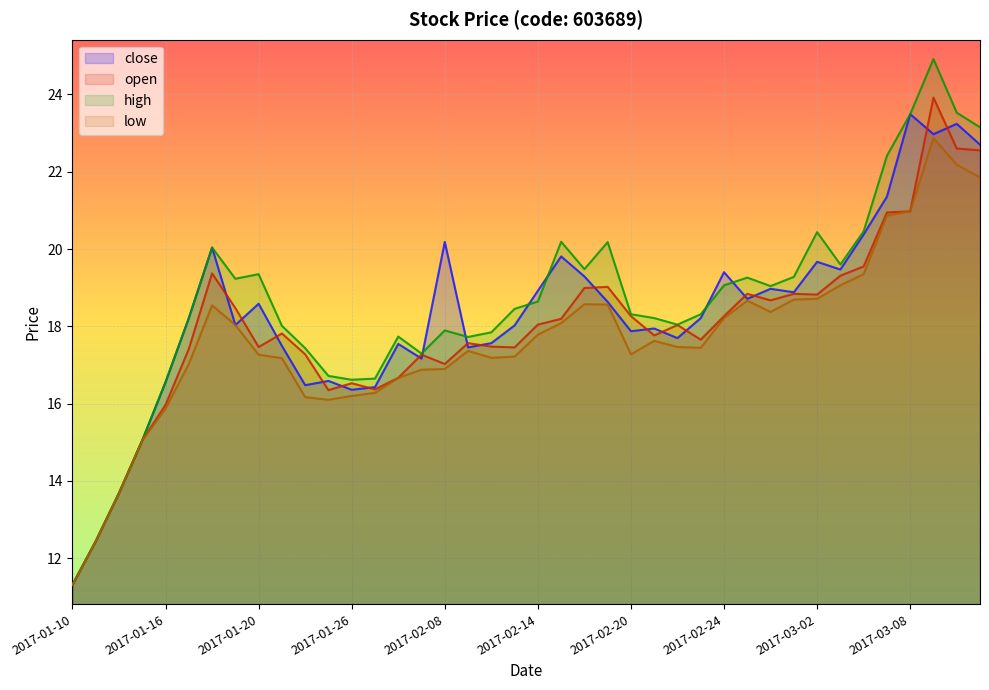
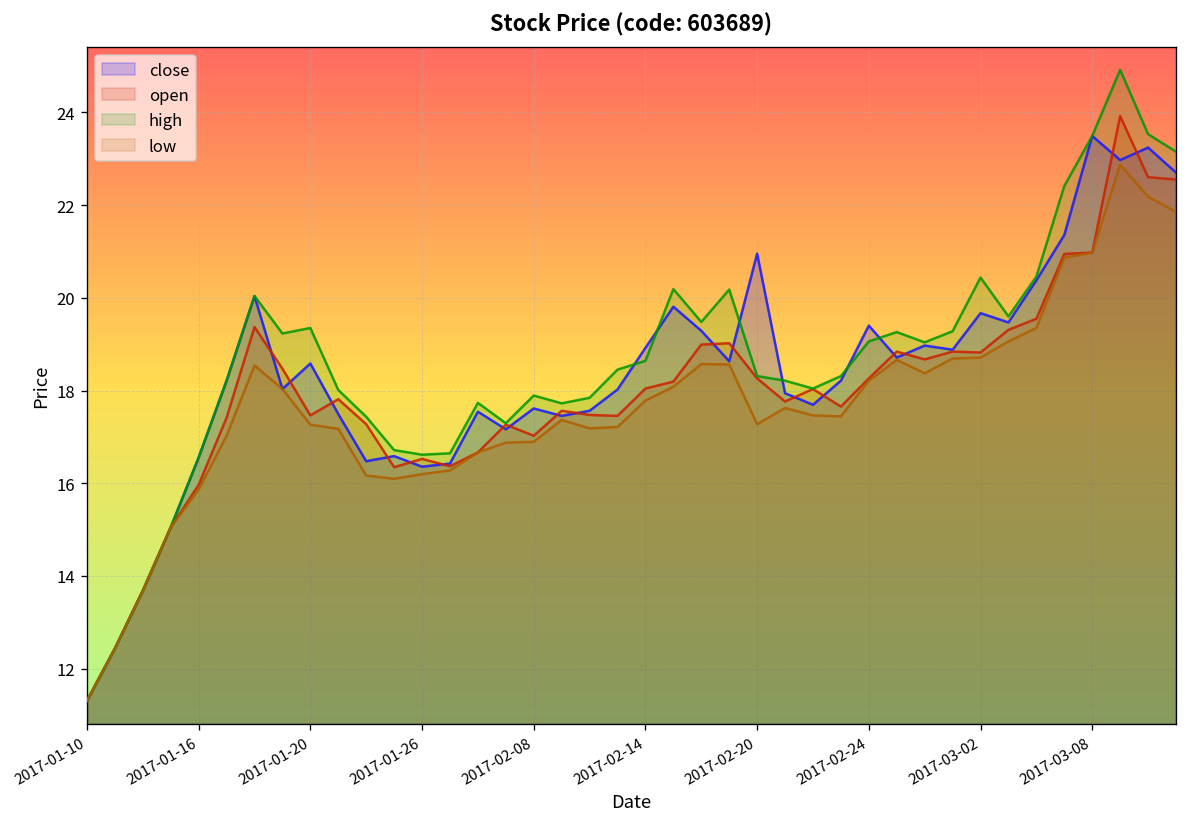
close, 2017-02-08: 20.2 -> 17.6
close, 2017-02-20: 17.9 -> 21.0
